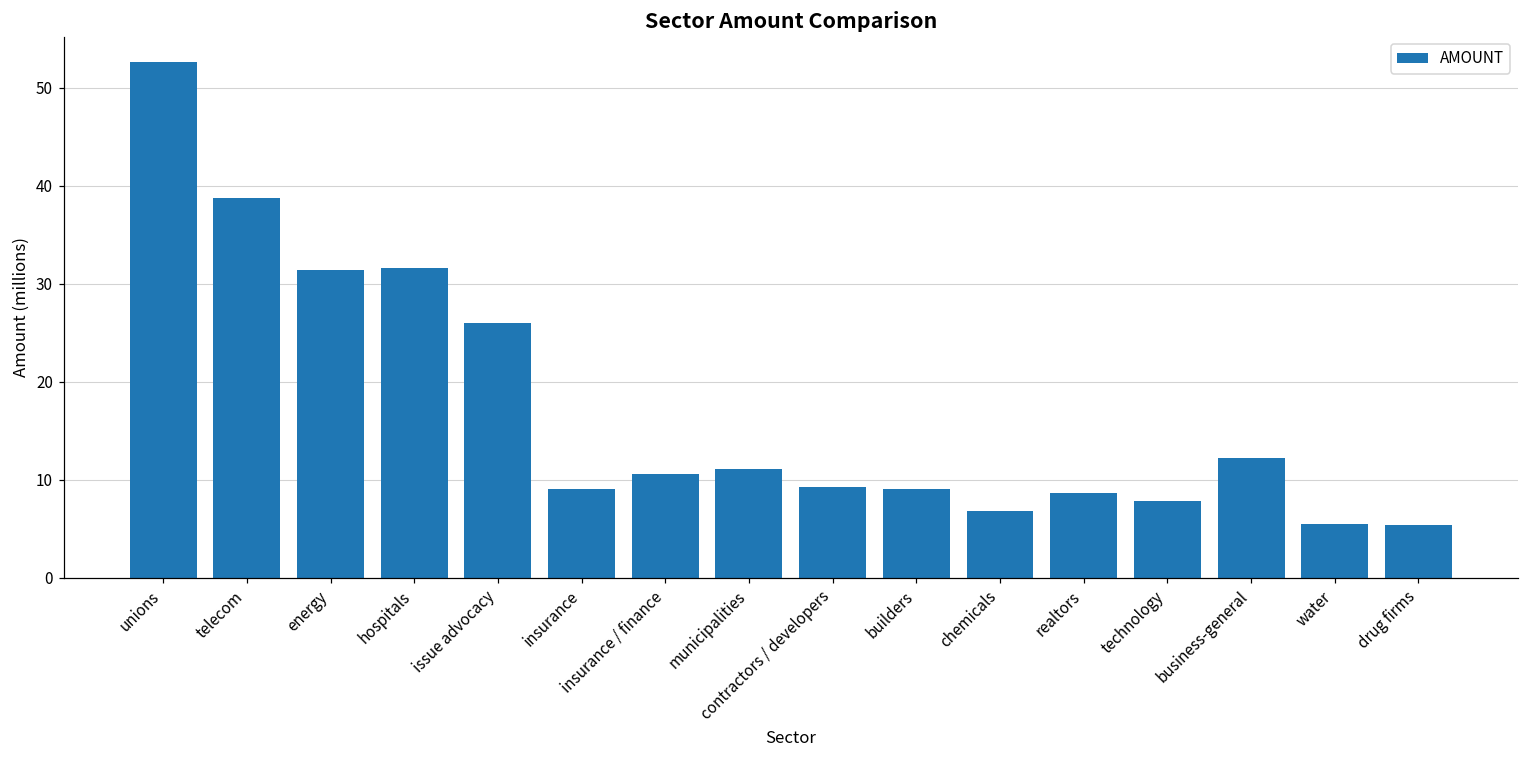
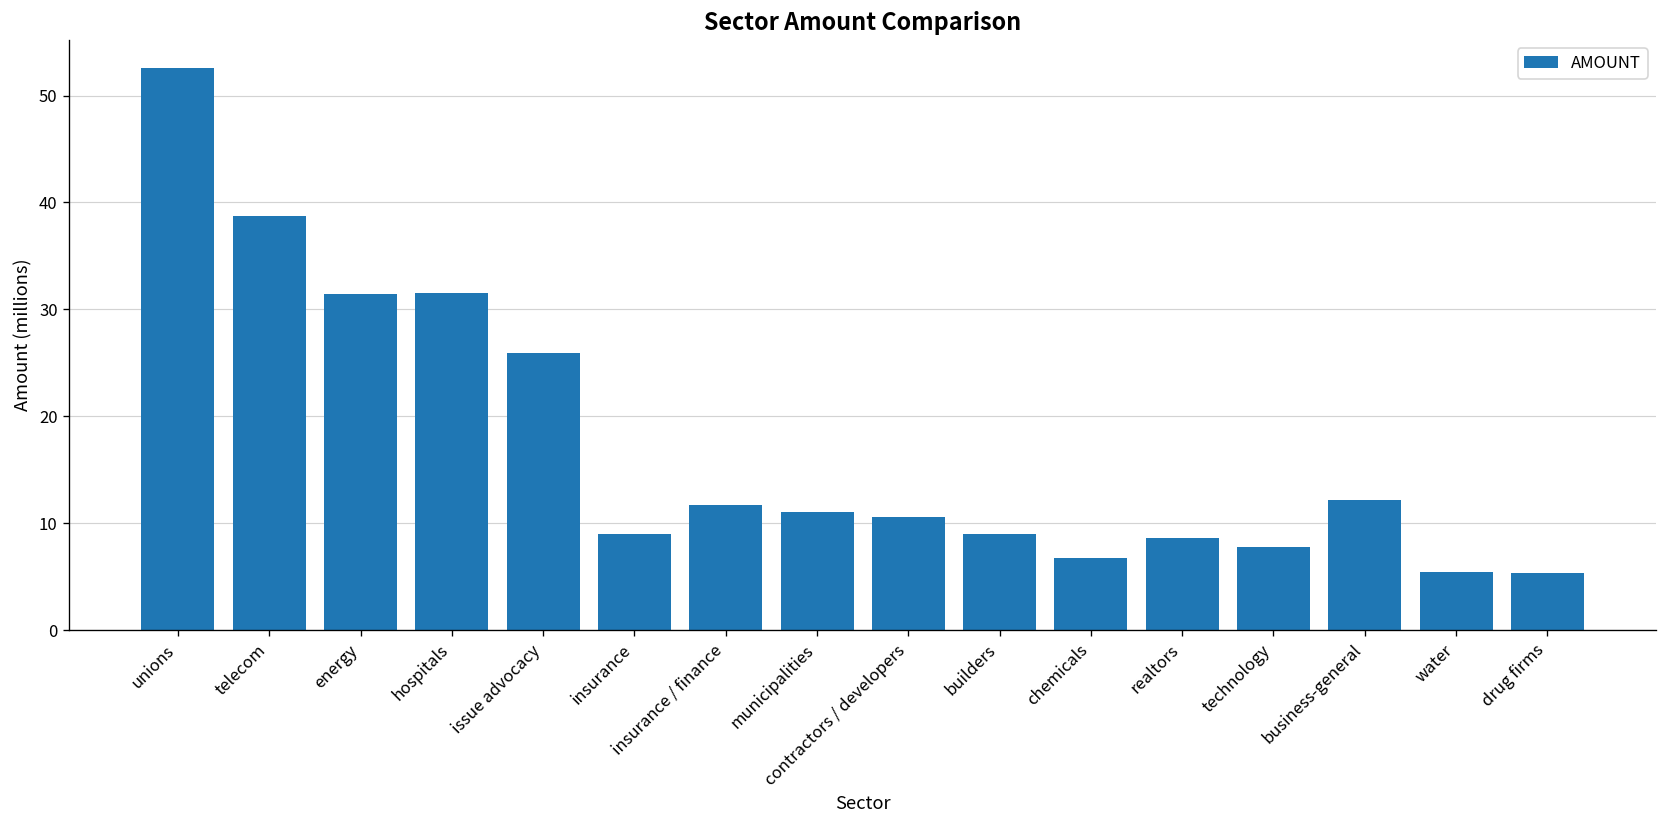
insurance / finance: 11 -> 12
contractors / developers: 9 -> 11
